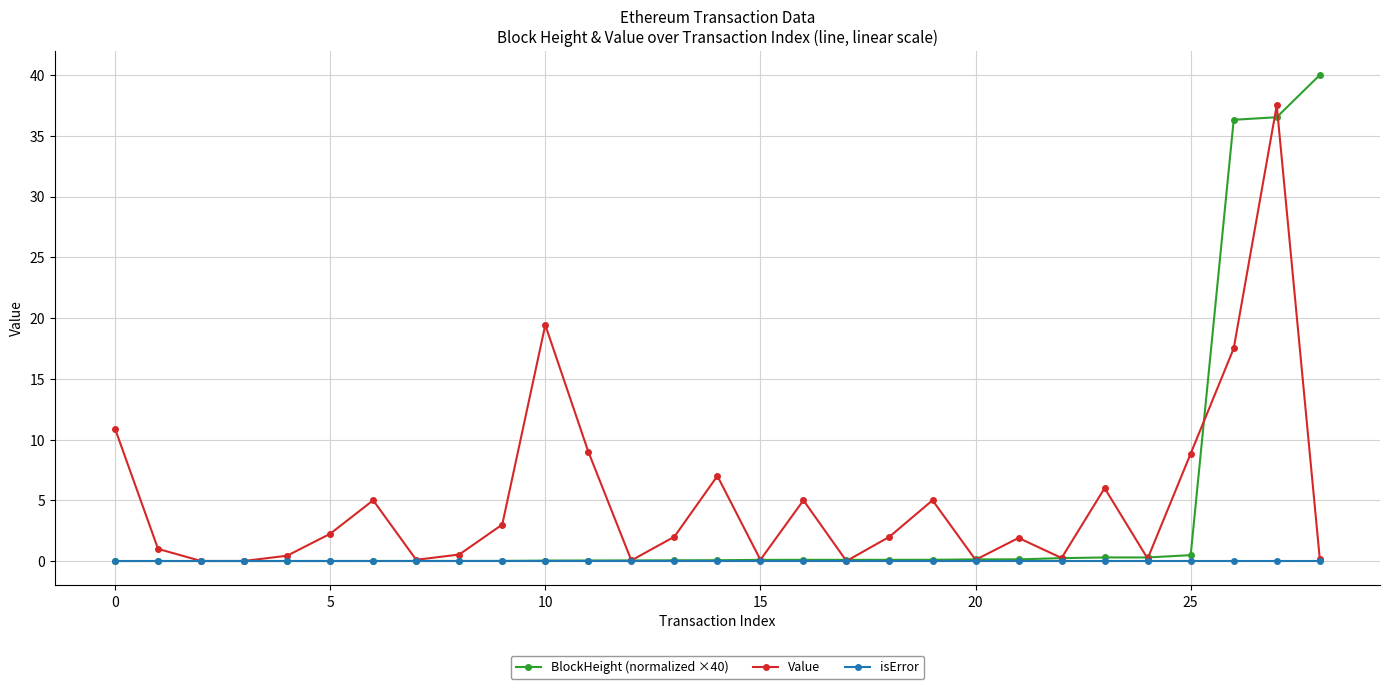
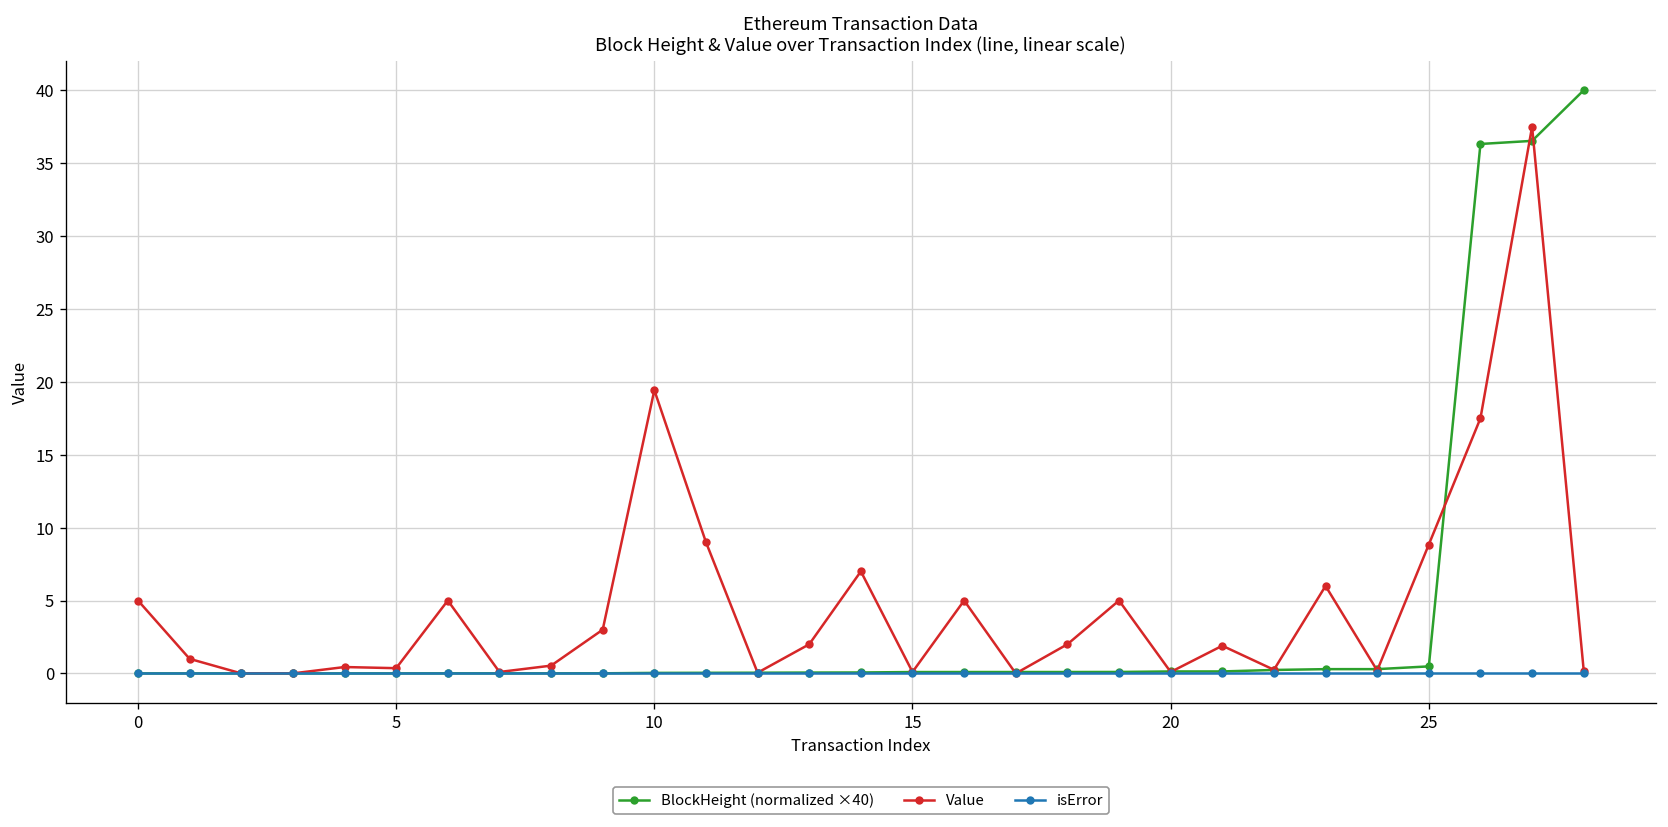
Value, 0: 10.9 -> 5.0
Value, 5: 2.2 -> 0.4
